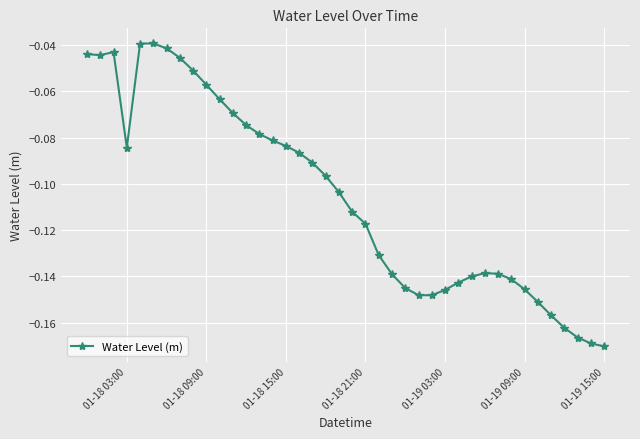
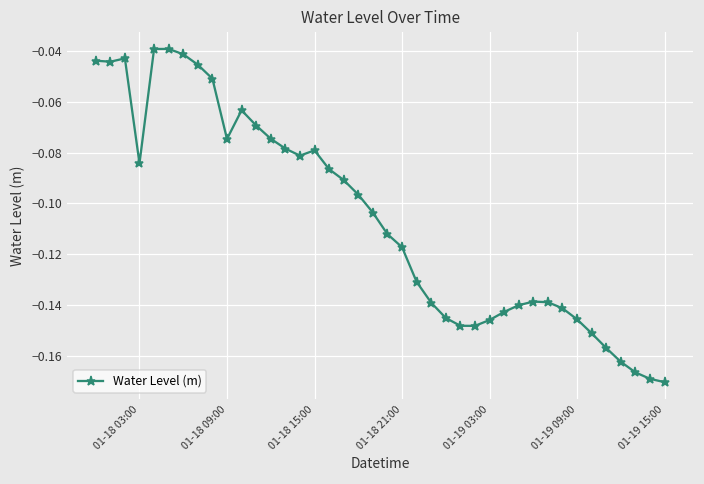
01-18 09:00: -0.057 -> -0.075
01-18 15:00: -0.084 -> -0.079
